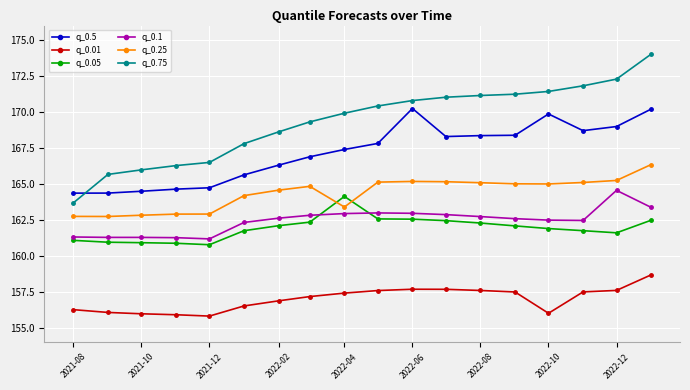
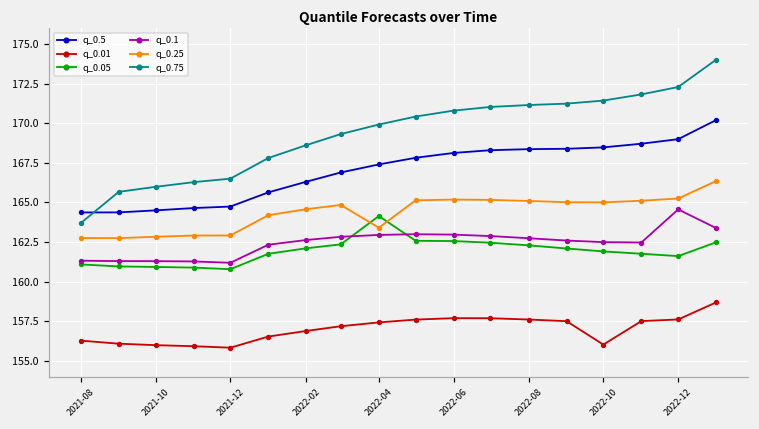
q_0.5, 2022-06: 170.2 -> 168.1
q_0.5, 2022-10: 169.9 -> 168.5
